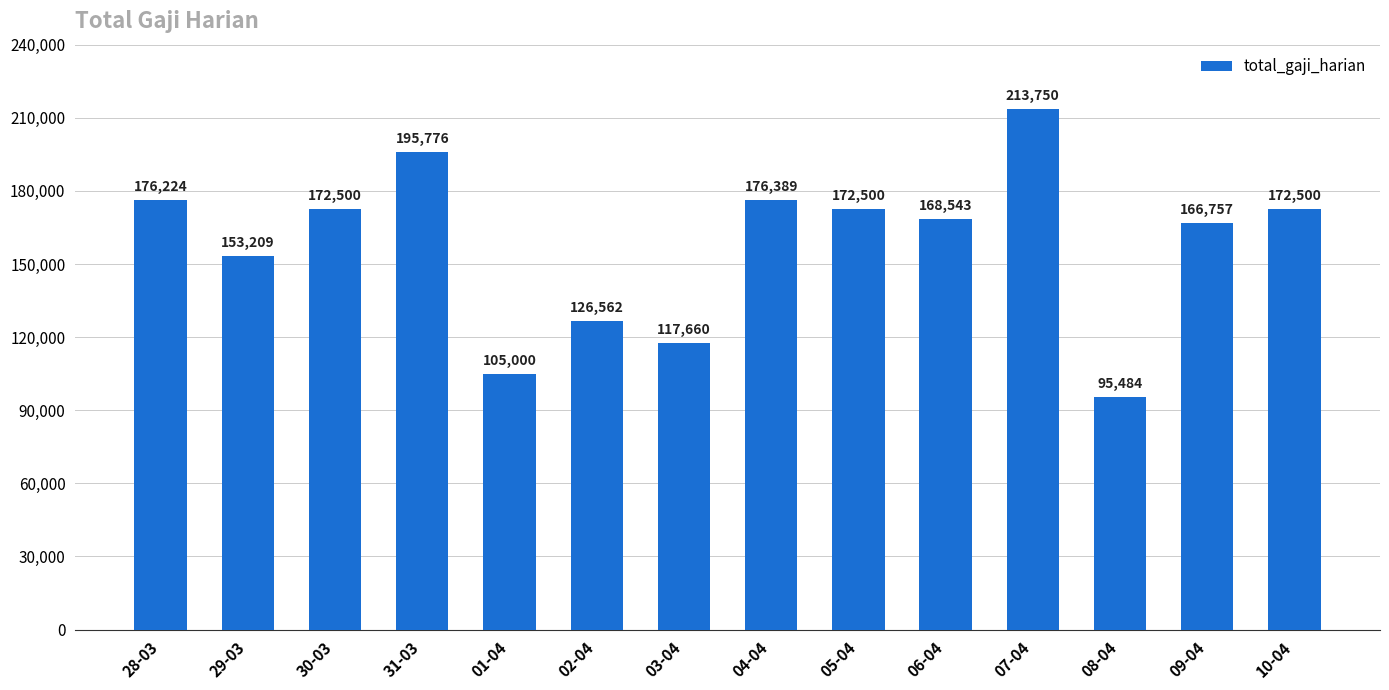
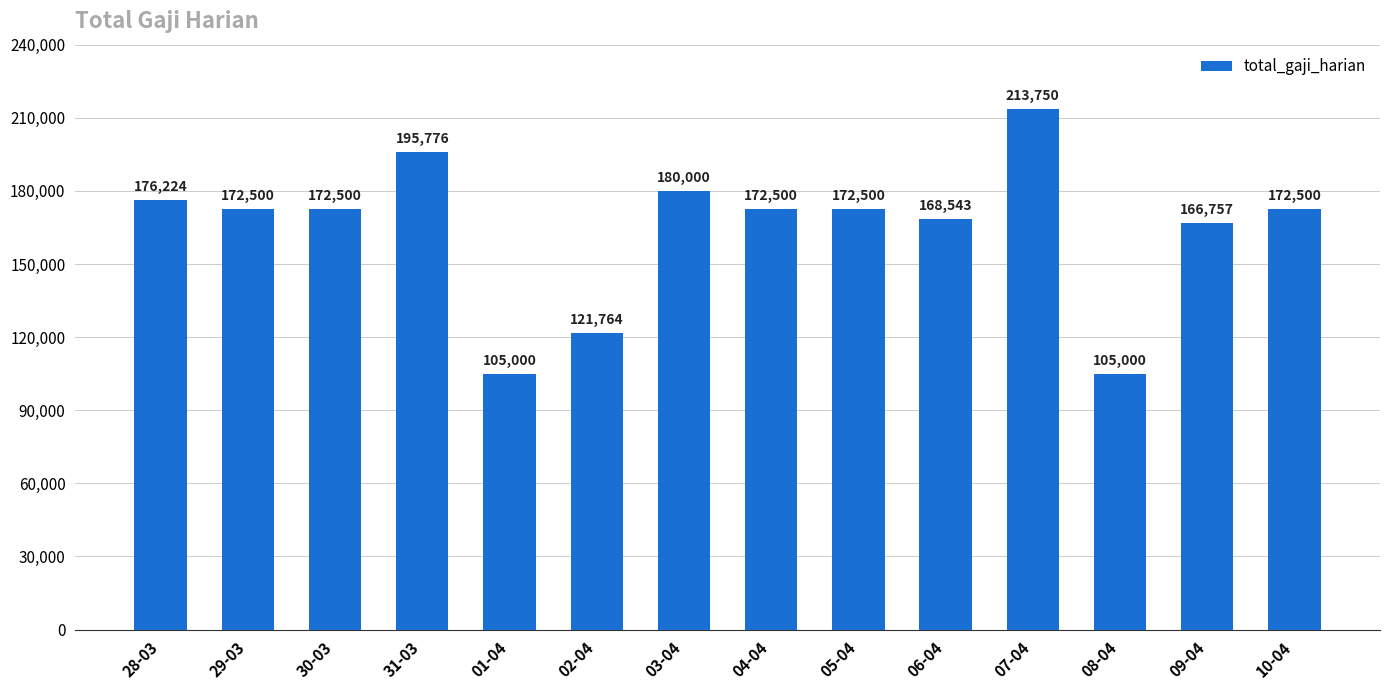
29-03: 153,209 -> 172,500
02-04: 126,562 -> 121,764
03-04: 117,660 -> 180,000
04-04: 176,389 -> 172,500
08-04: 95,484 -> 105,000
